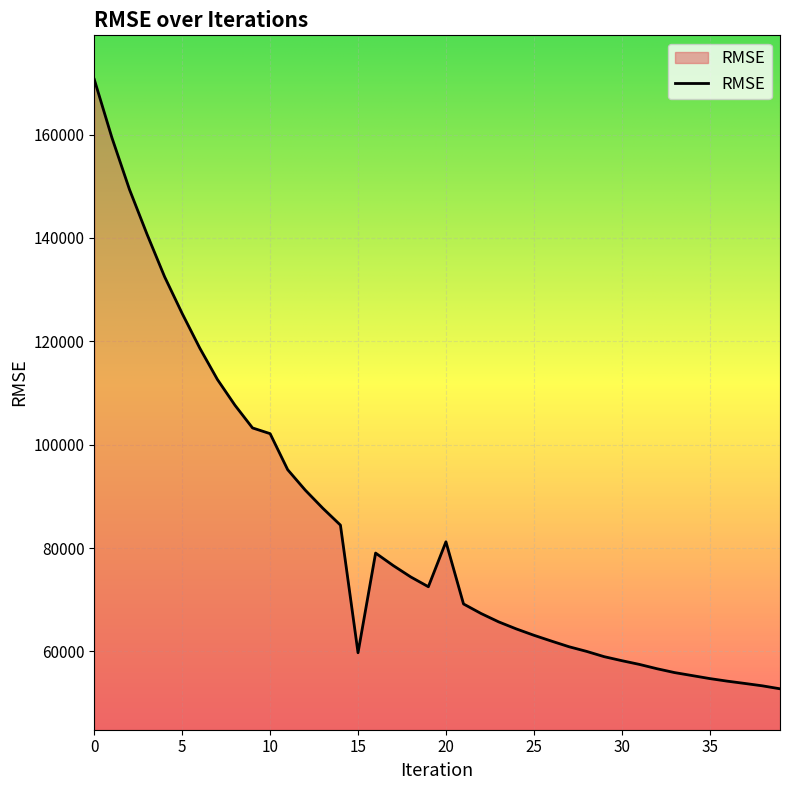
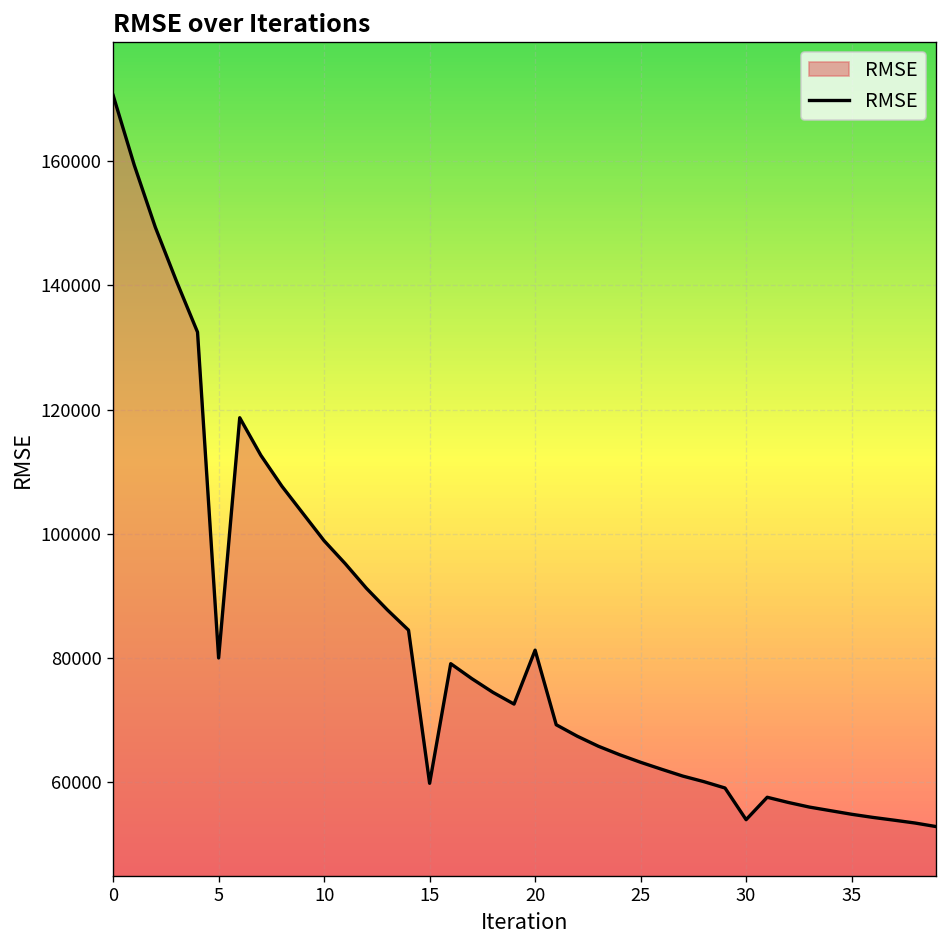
5: 125000 -> 80000
10: 102000 -> 99000
30: 58000 -> 54000
